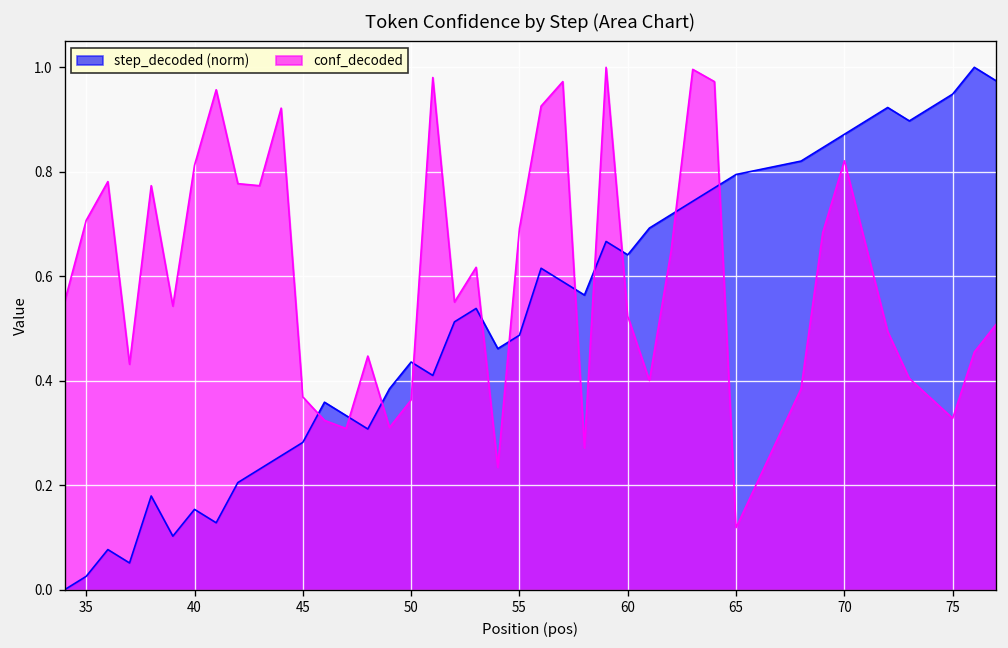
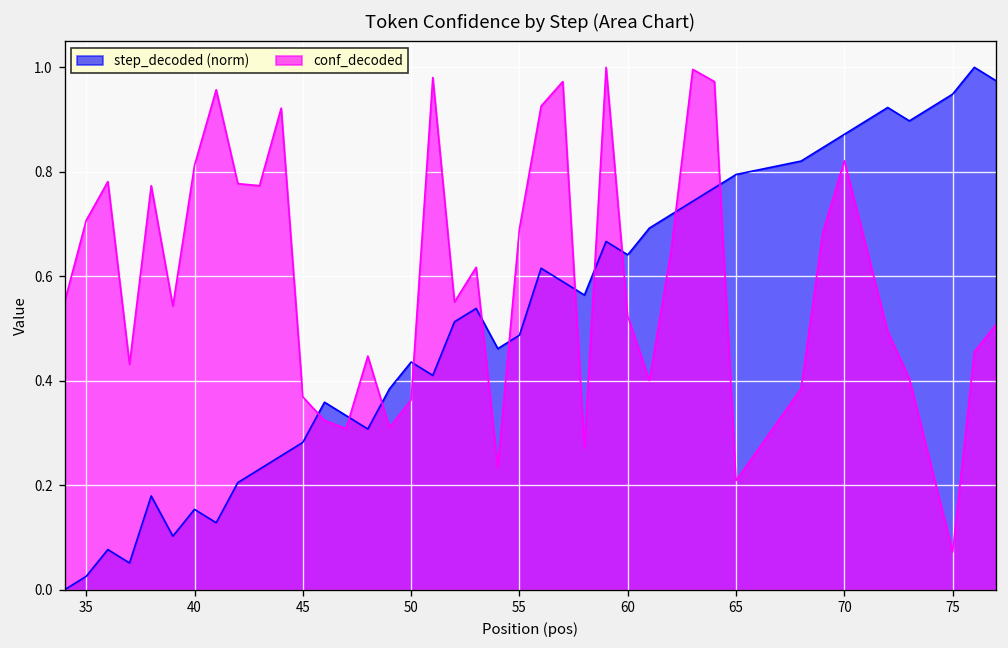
conf_decoded, 65: 0.12 -> 0.21
conf_decoded, 75: 0.33 -> 0.07
